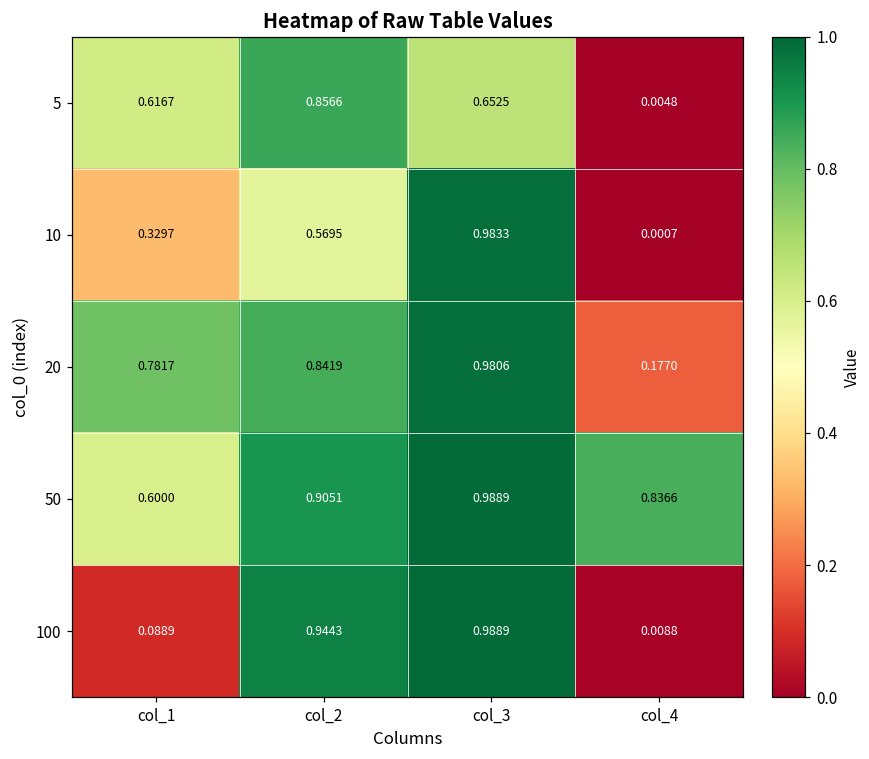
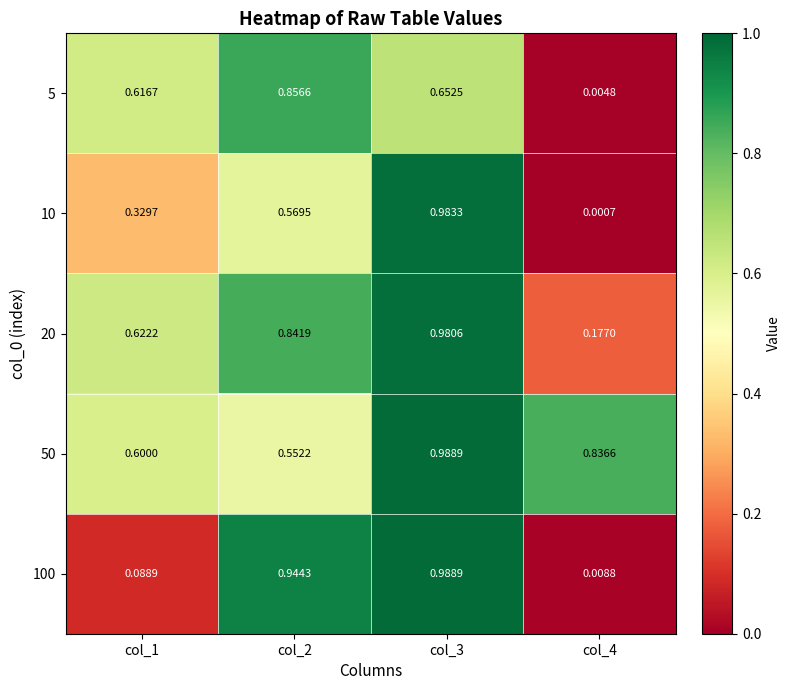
20, col_1: 0.7817 -> 0.6222
50, col_2: 0.9051 -> 0.5522
